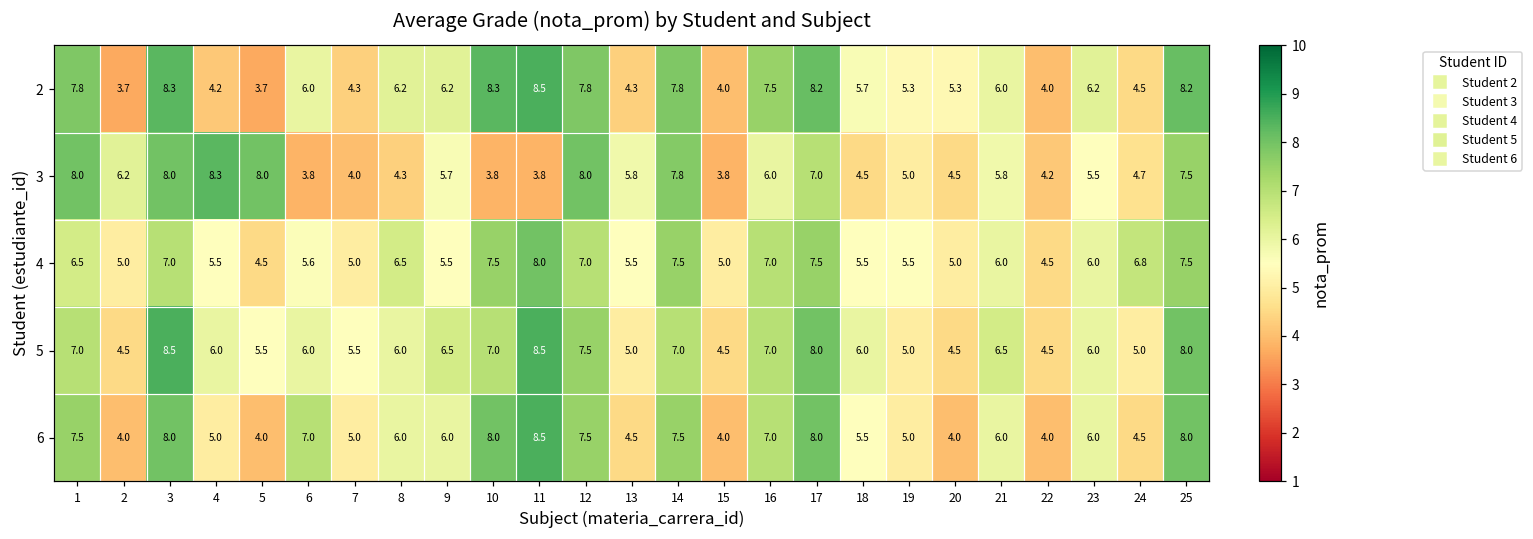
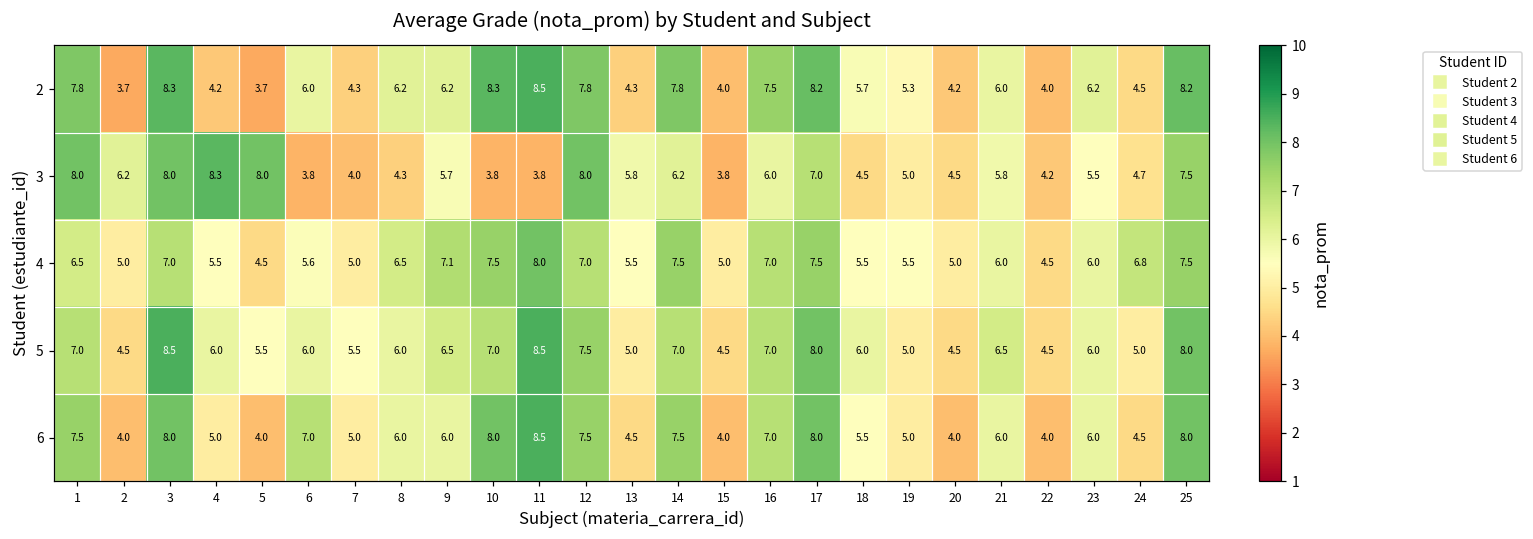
2, 20: 5.3 -> 4.2
3, 14: 7.8 -> 6.2
4, 9: 5.5 -> 7.1
